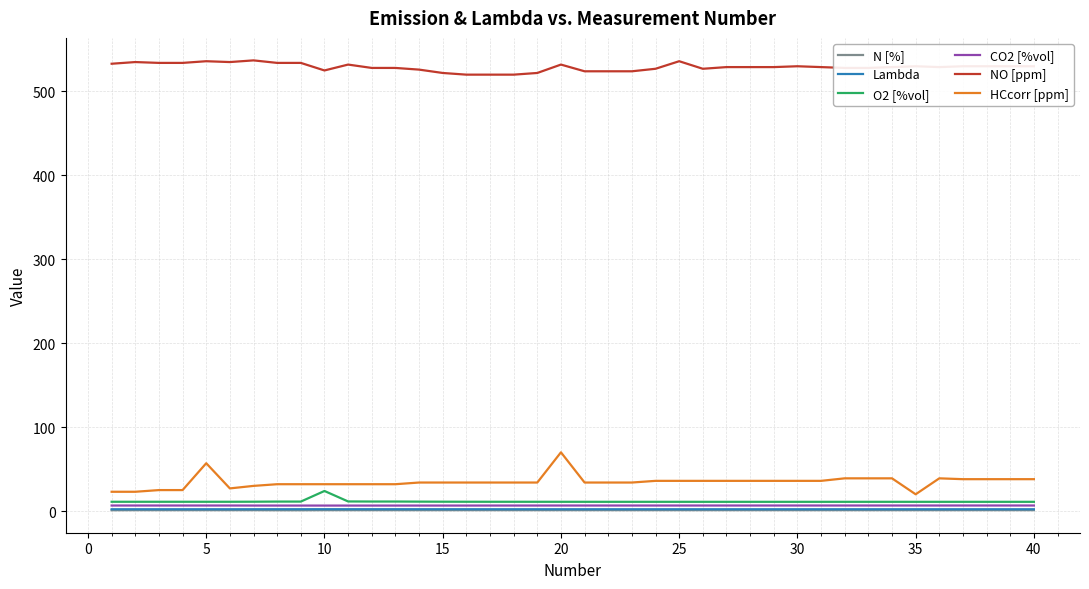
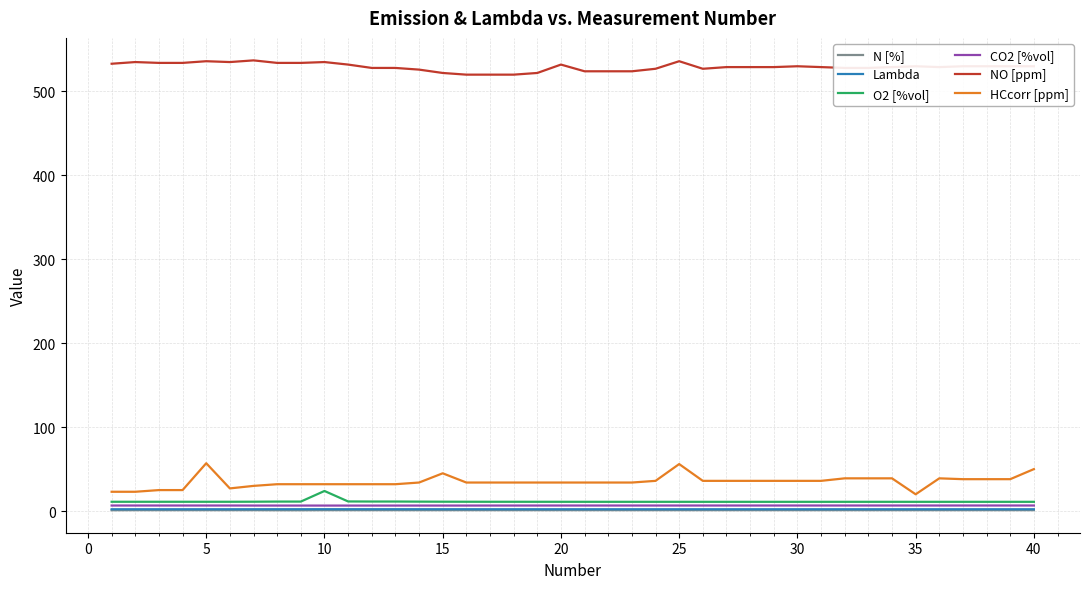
NO [ppm], 10: 530 -> 540
HCcorr [ppm], 15: 30 -> 50
HCcorr [ppm], 20: 70 -> 30
HCcorr [ppm], 25: 40 -> 60
HCcorr [ppm], 40: 40 -> 50
